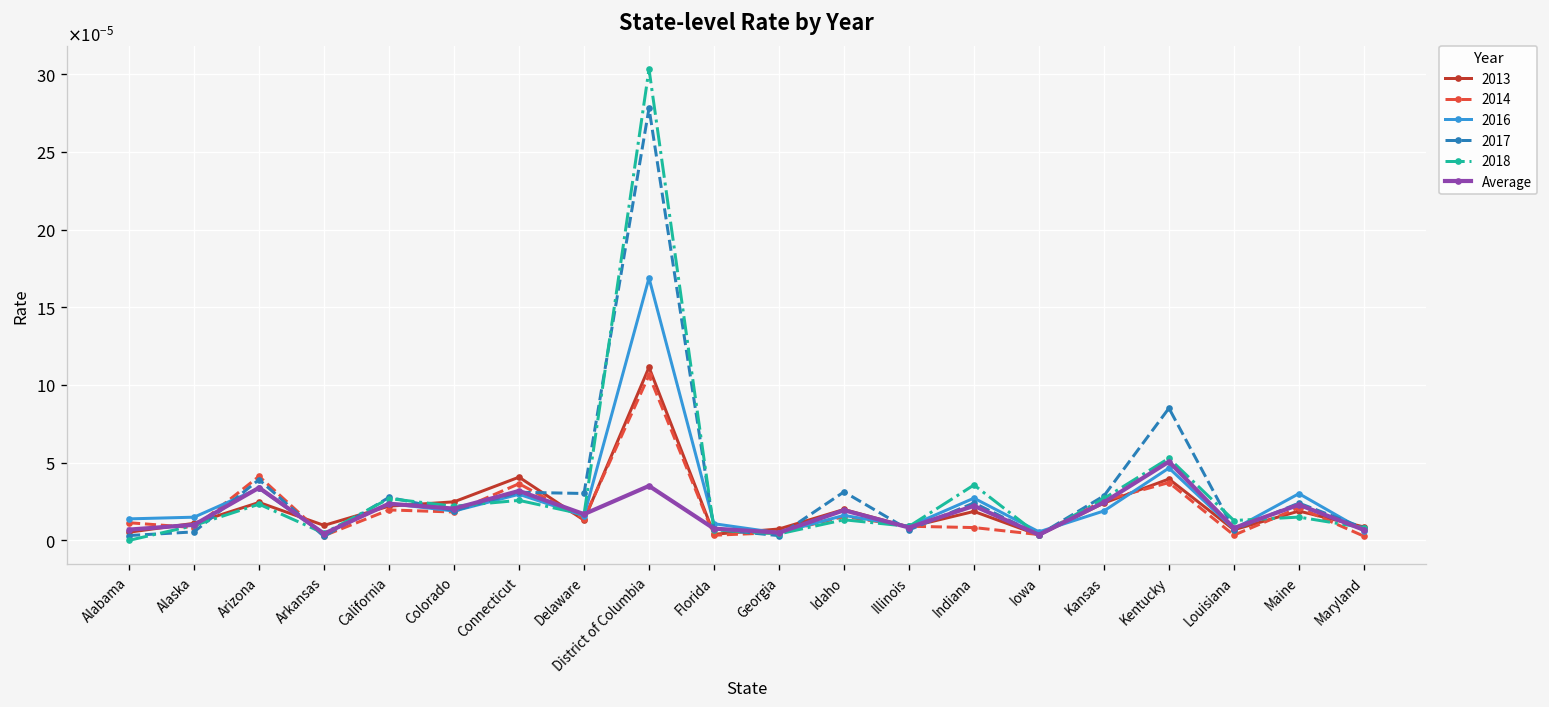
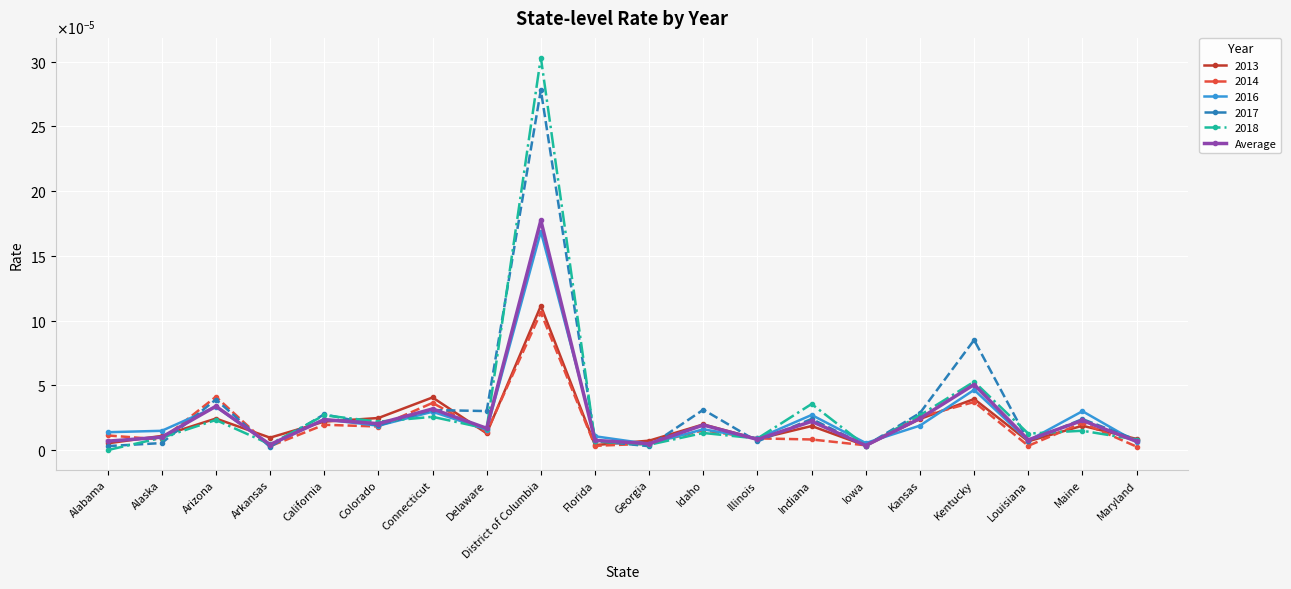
Average, District of Columbia: 0.000035 -> 0.000177
